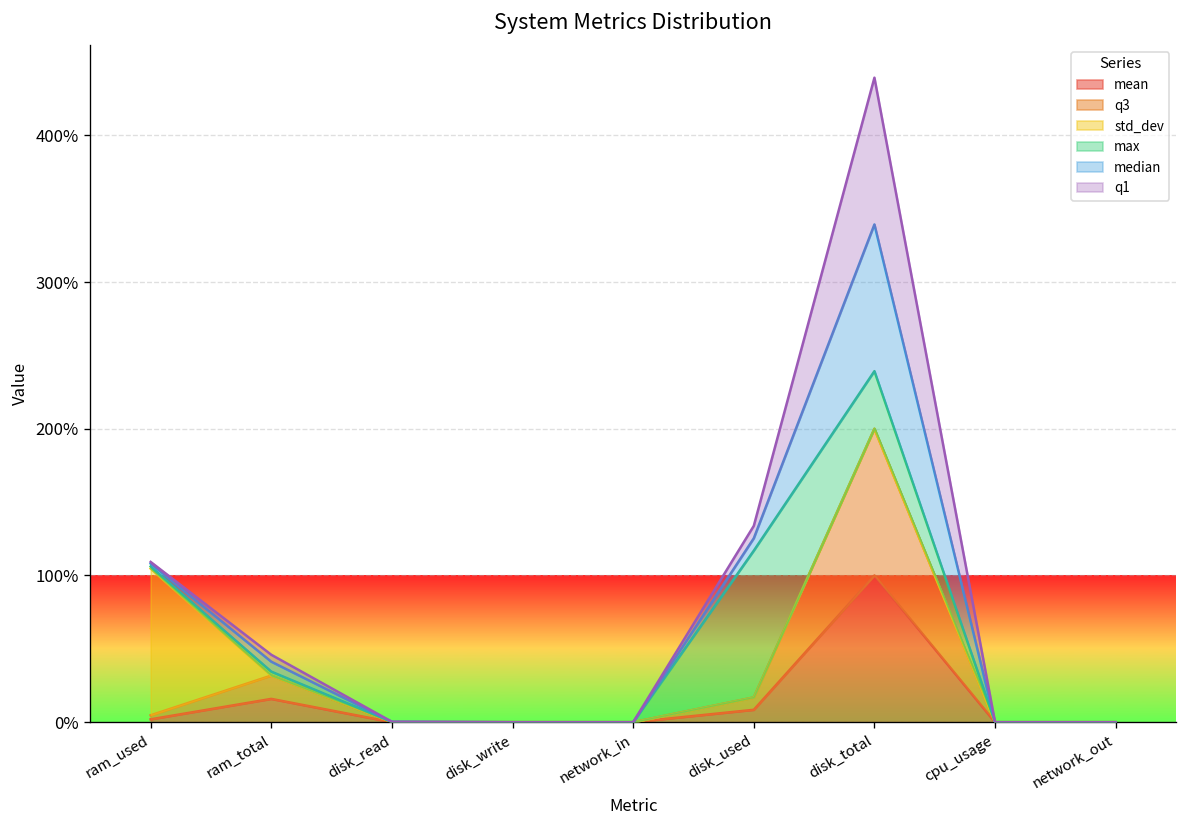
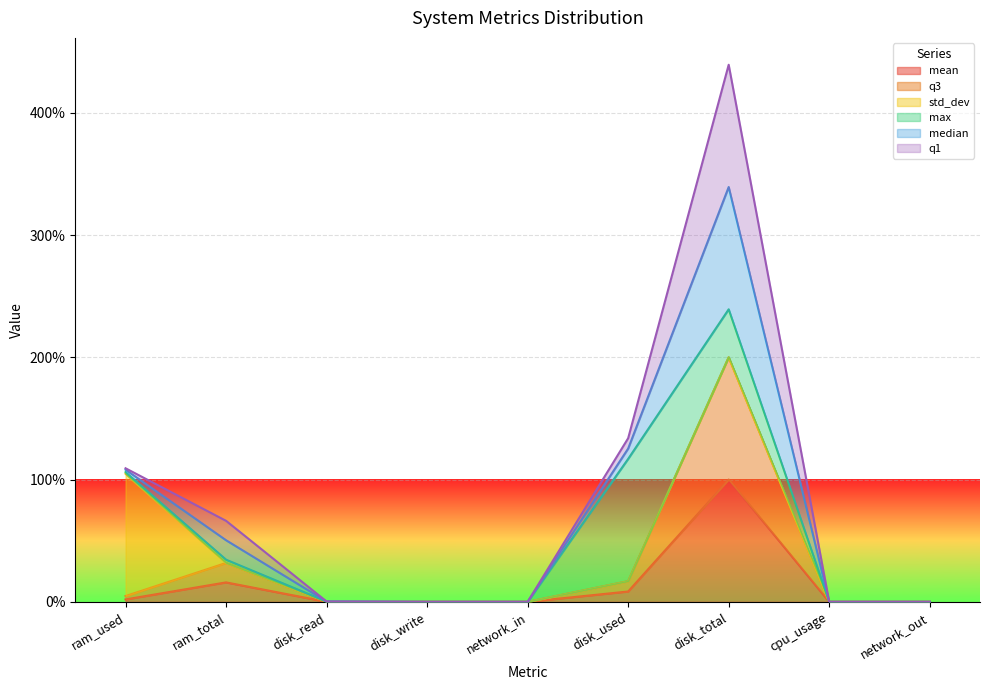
median, ram_total: 7% -> 16%
q1, ram_total: 5% -> 16%
